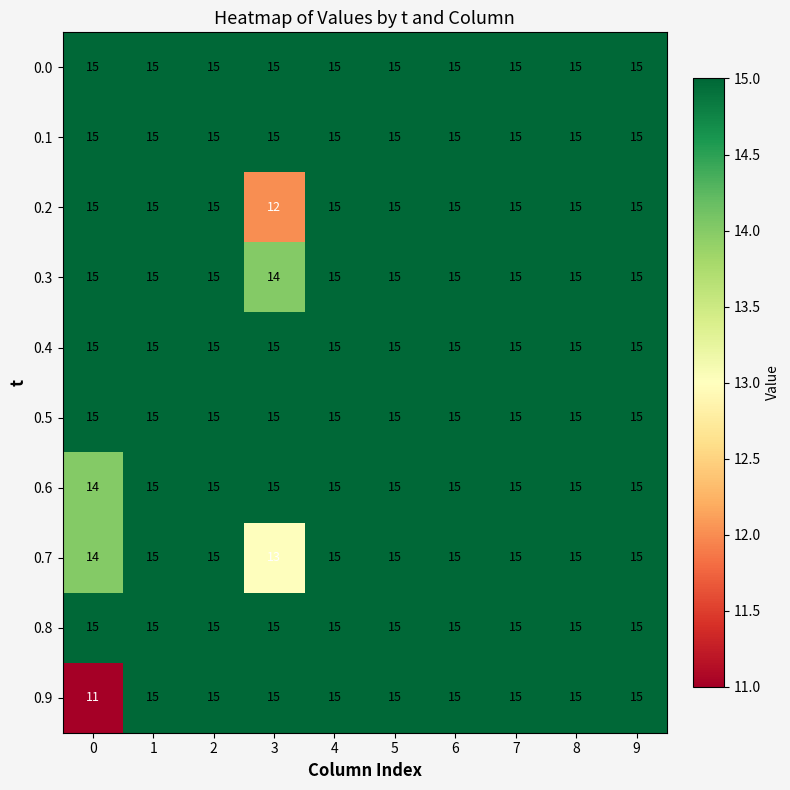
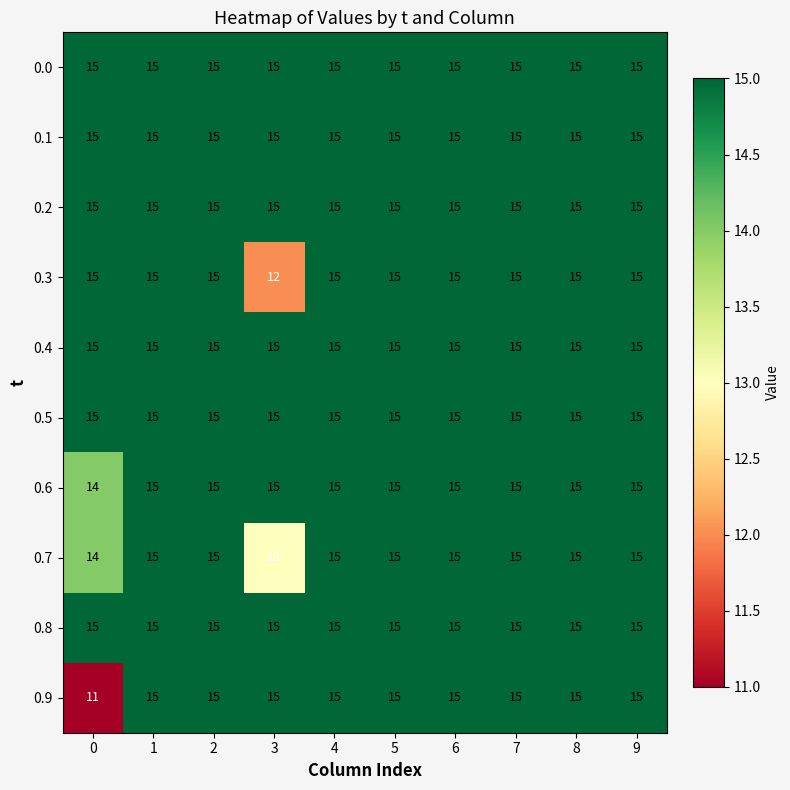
0.2, 3: 12 -> 15
0.3, 3: 14 -> 12
